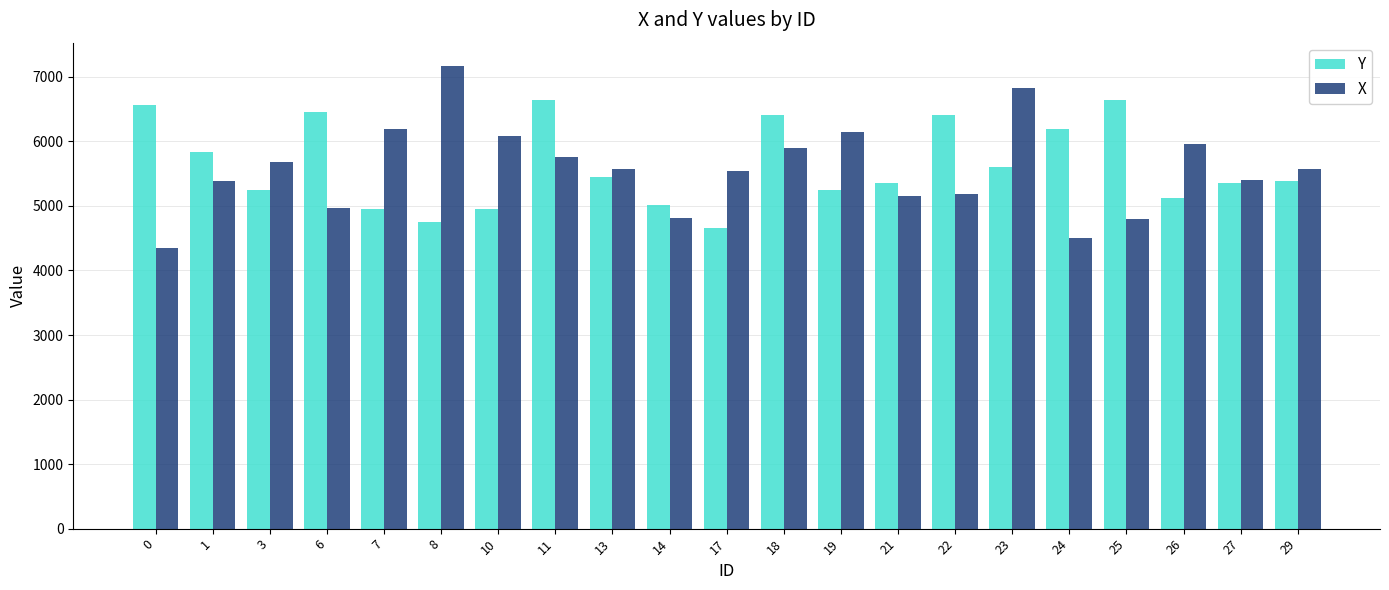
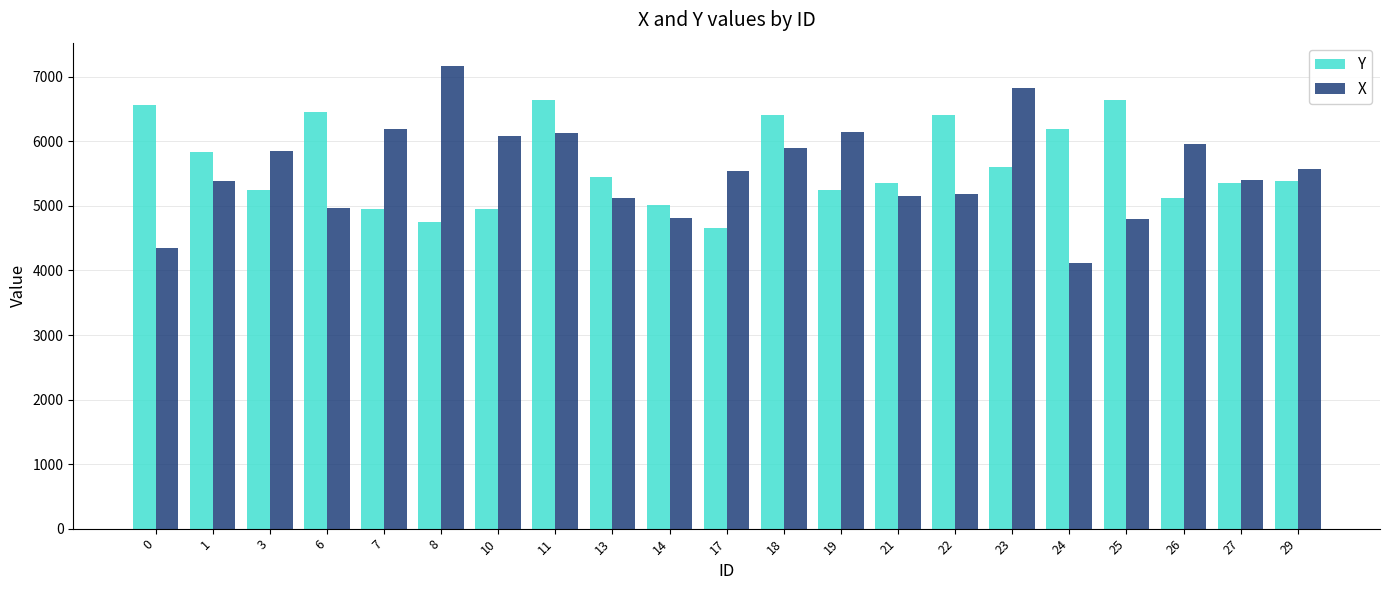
X, 3: 5700 -> 5900
X, 11: 5800 -> 6100
X, 13: 5600 -> 5100
X, 24: 4500 -> 4100
